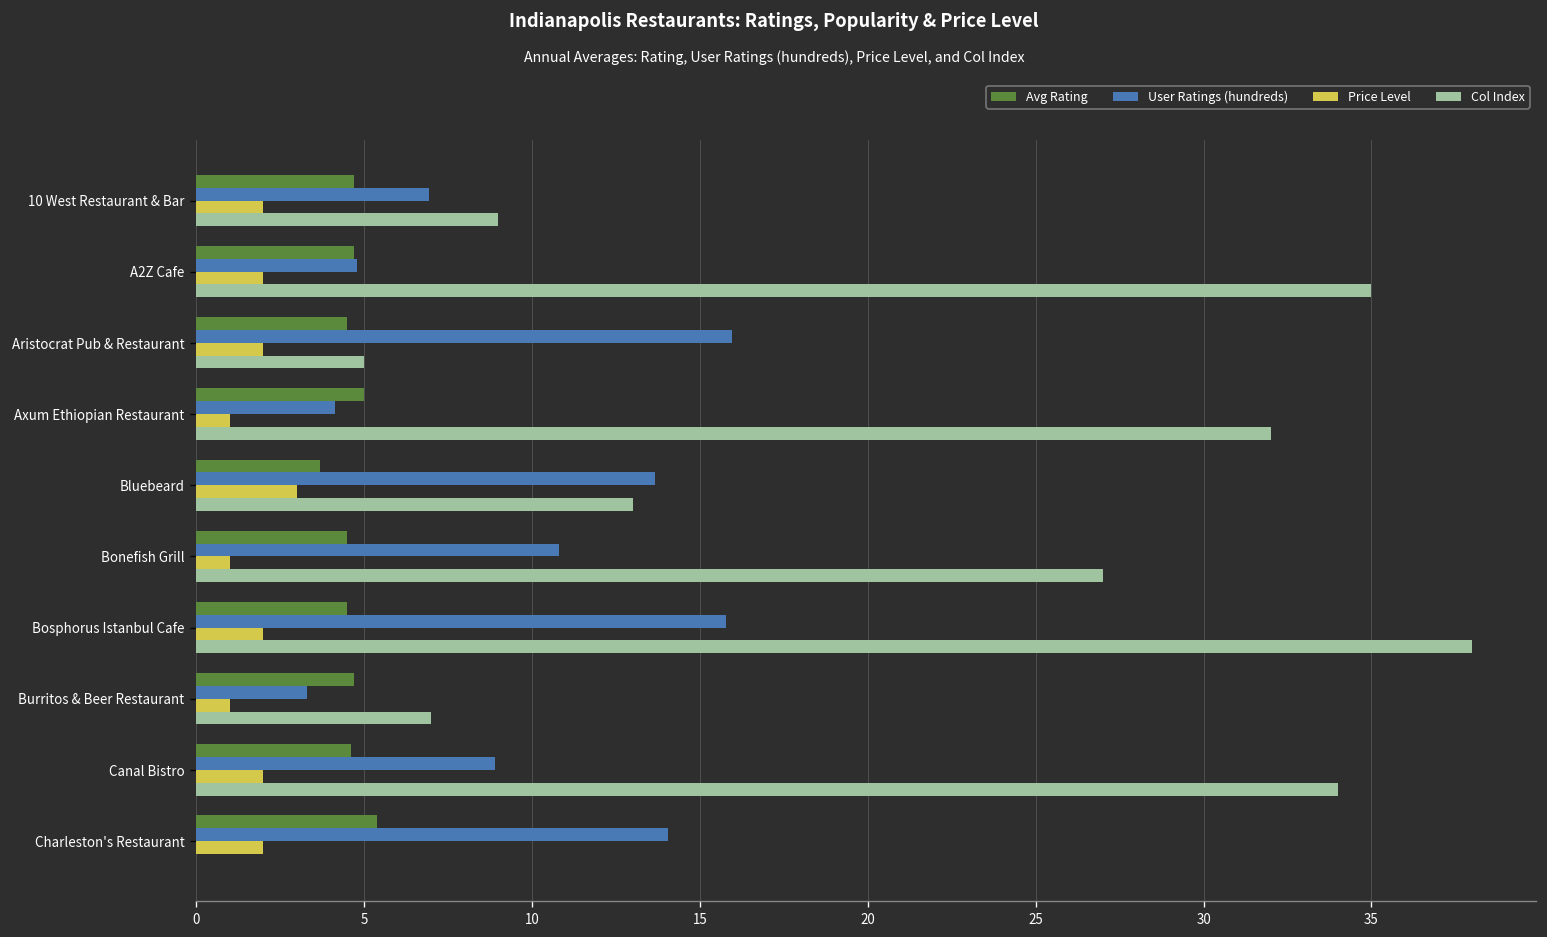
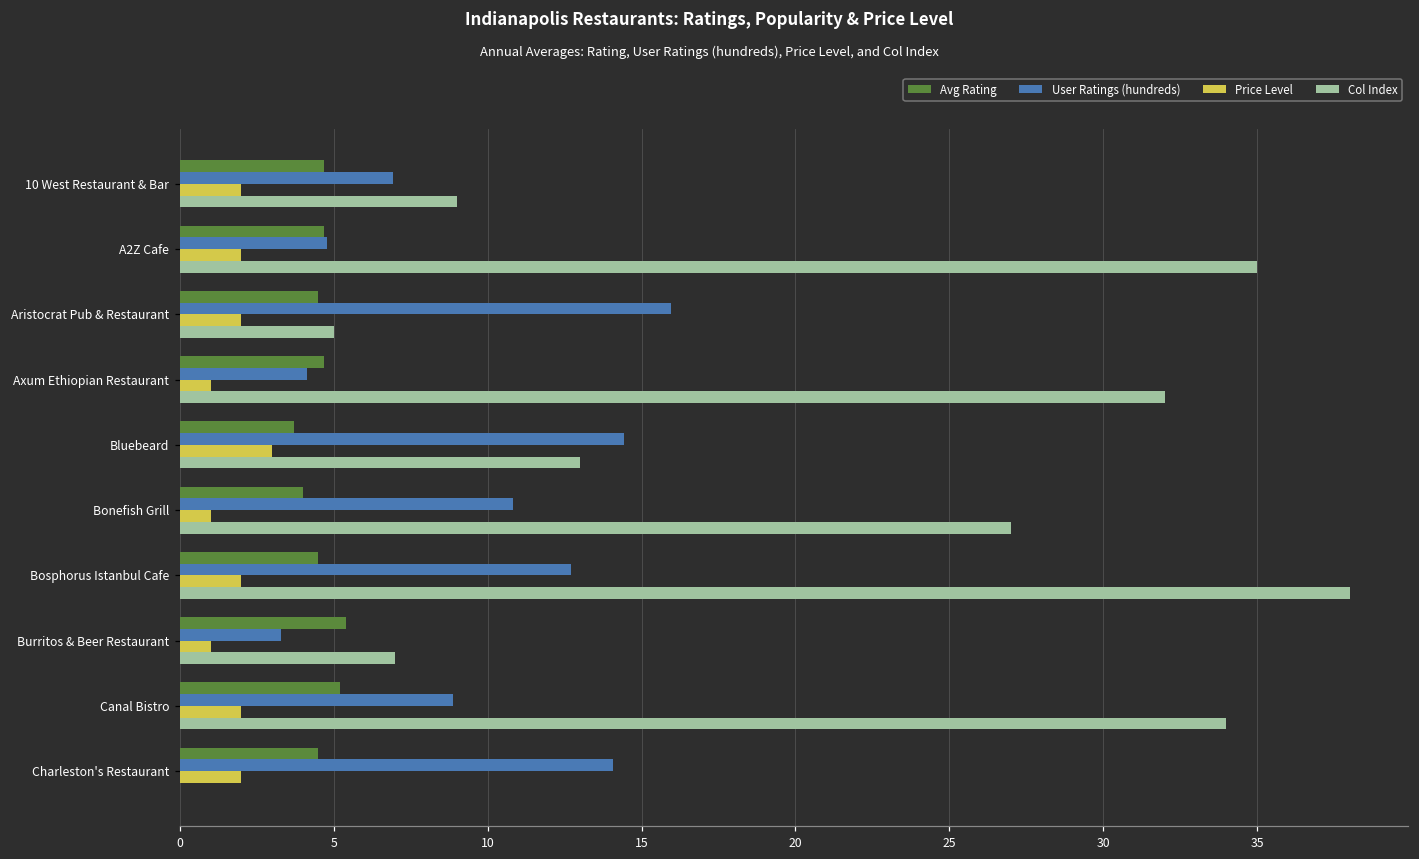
Avg Rating, Axum Ethiopian Restaurant: 5.0 -> 4.7
User Ratings (hundreds), Bluebeard: 13.7 -> 14.4
Avg Rating, Bonefish Grill: 4.5 -> 4.0
User Ratings (hundreds), Bosphorus Istanbul Cafe: 15.8 -> 12.7
Avg Rating, Burritos & Beer Restaurant: 4.7 -> 5.4
Avg Rating, Canal Bistro: 4.6 -> 5.2
Avg Rating, Charleston's Restaurant: 5.4 -> 4.5
